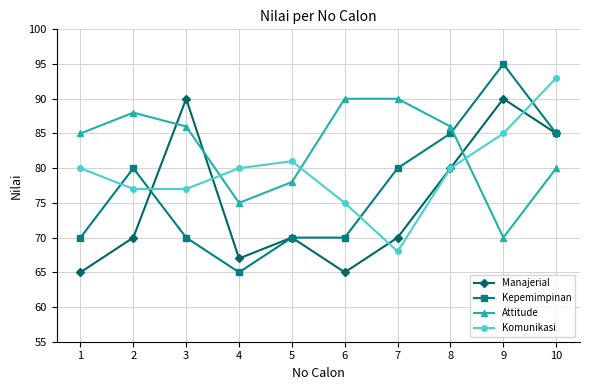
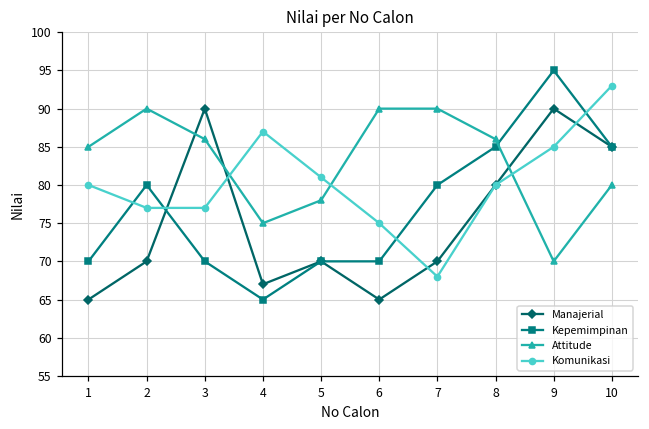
Attitude, 2: 88 -> 90
Komunikasi, 4: 80 -> 87
